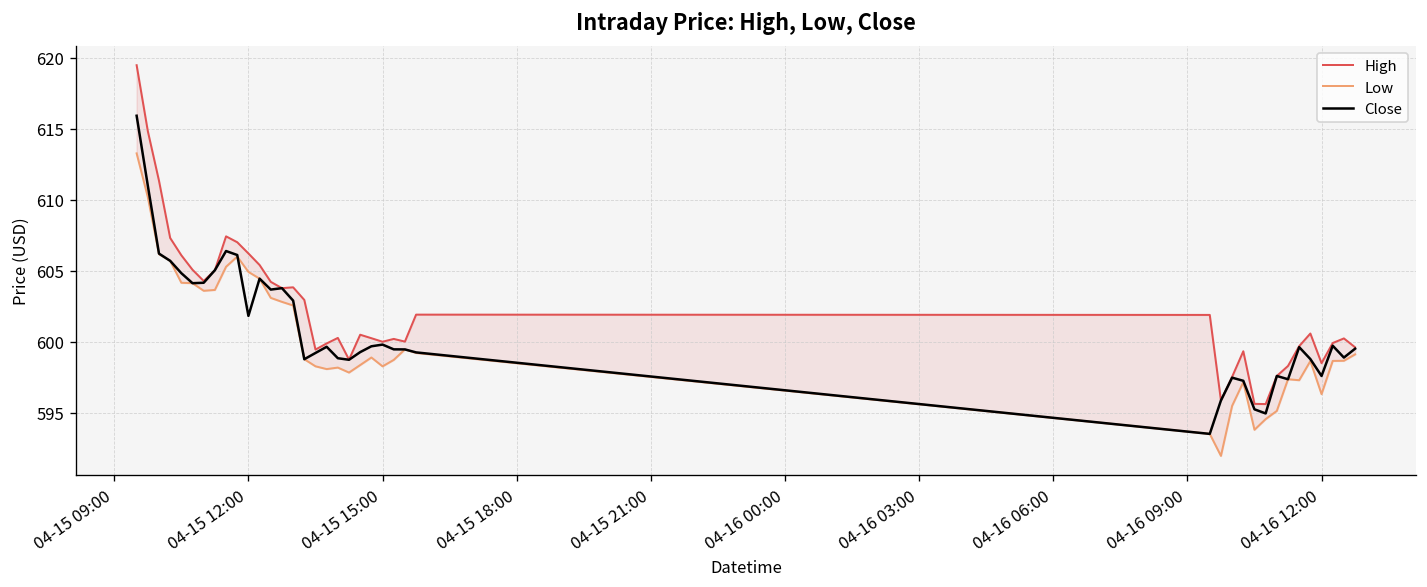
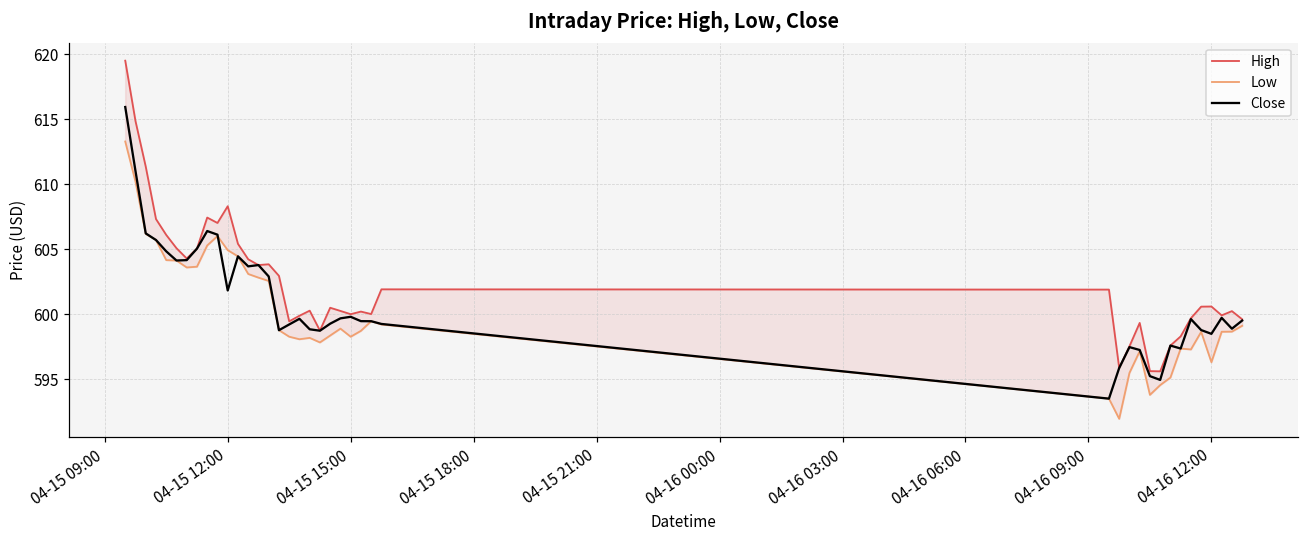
High, 04-15 12:00: 606.2 -> 608.3
High, 04-16 12:00: 598.5 -> 600.6
Close, 04-16 12:00: 597.6 -> 598.5
